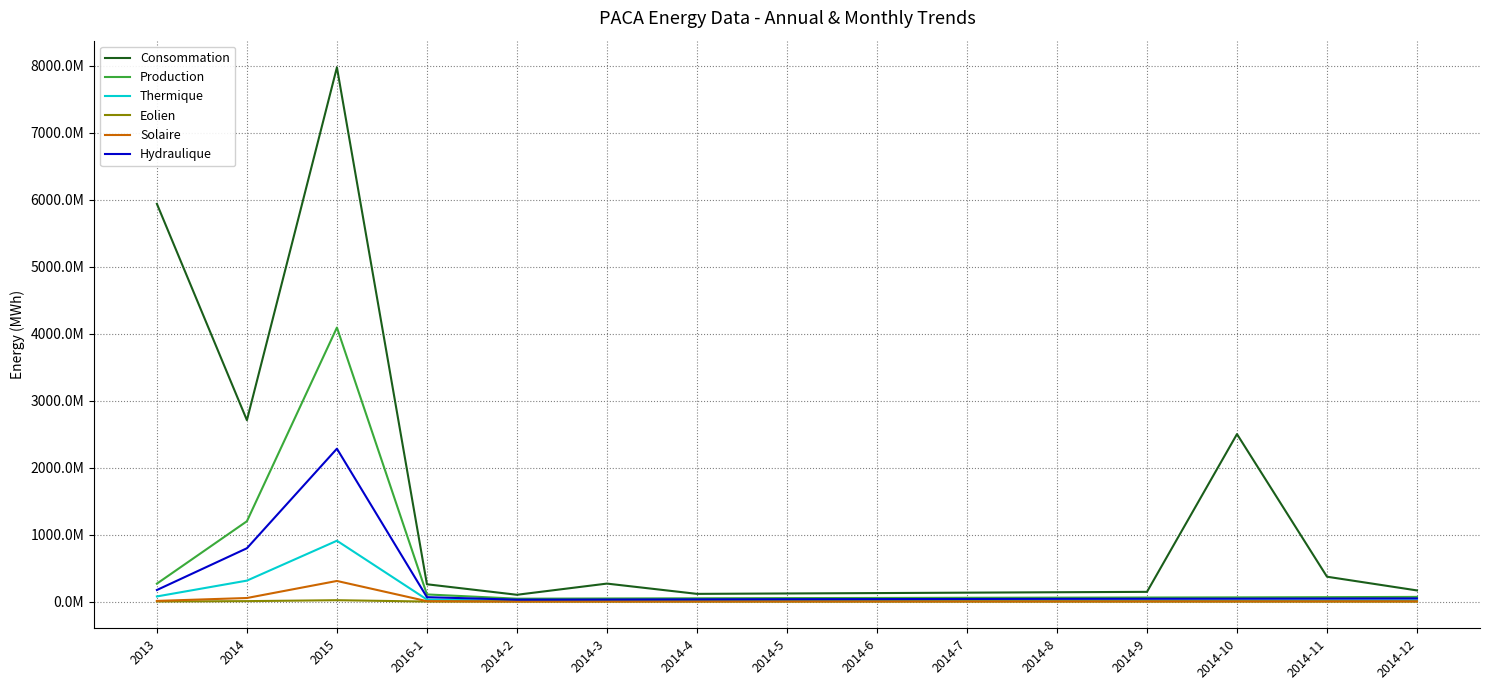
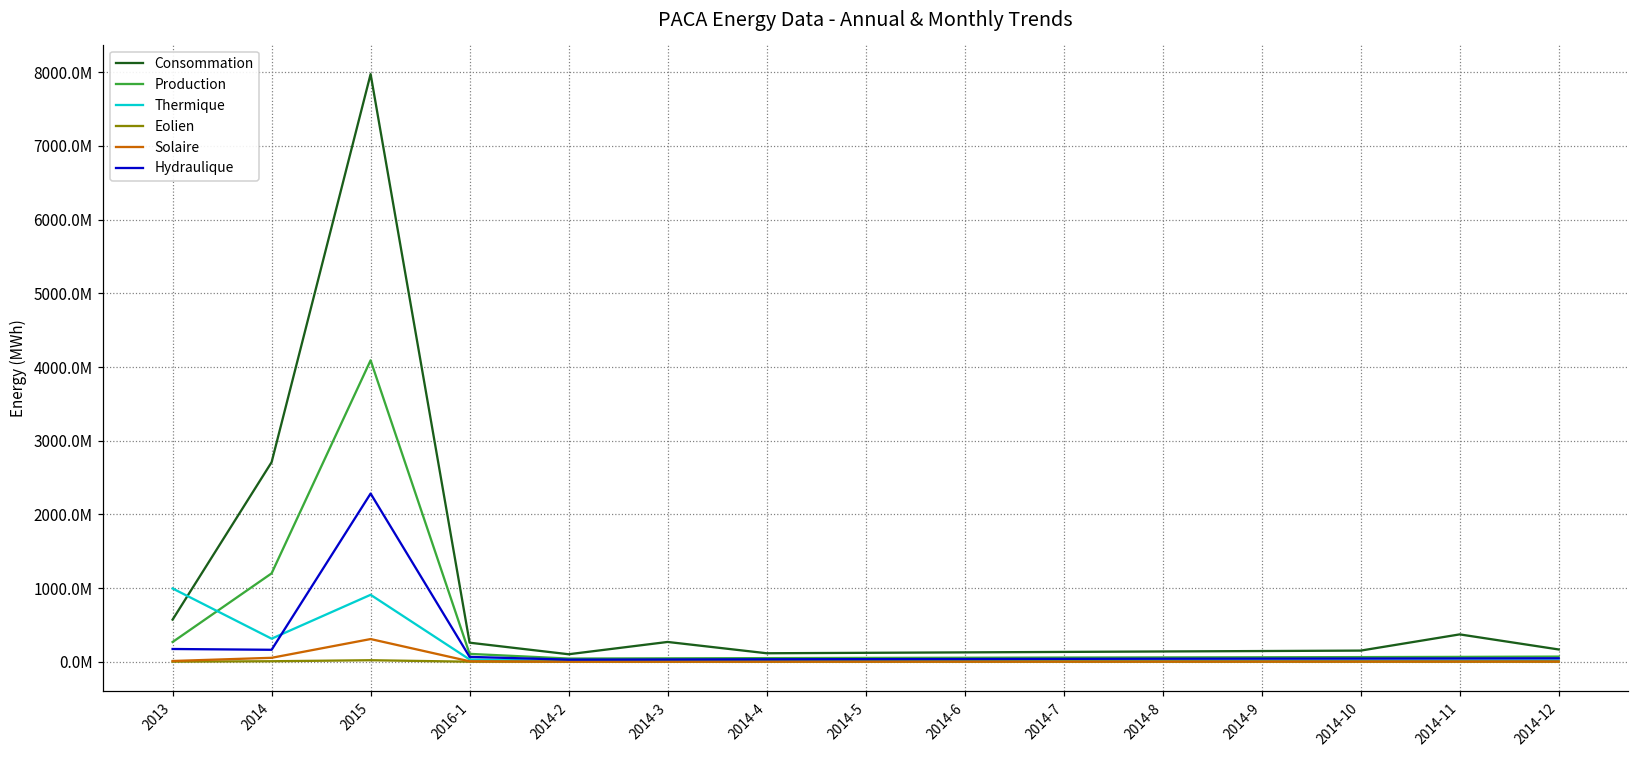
Consommation, 2013: 5900000000 -> 600000000
Thermique, 2013: 100000000 -> 1000000000
Hydraulique, 2014: 800000000 -> 200000000
Consommation, 2014-10: 2500000000 -> 200000000
